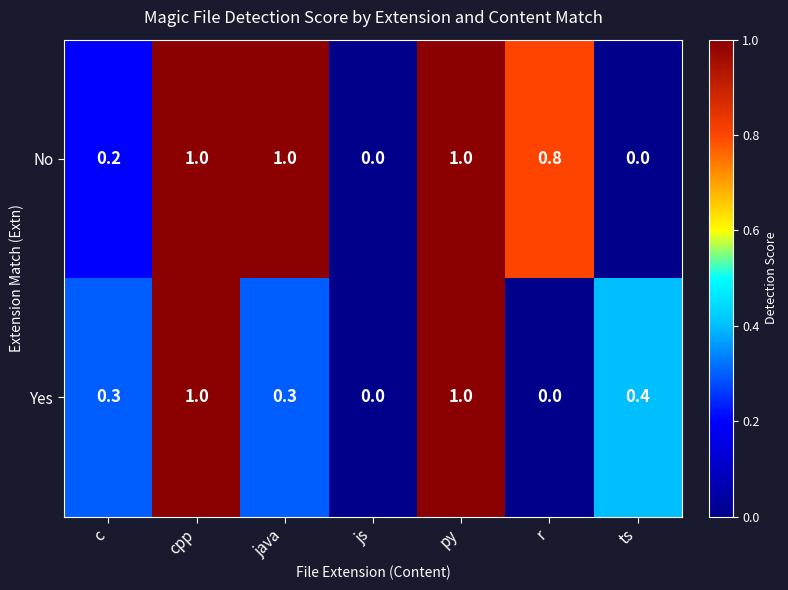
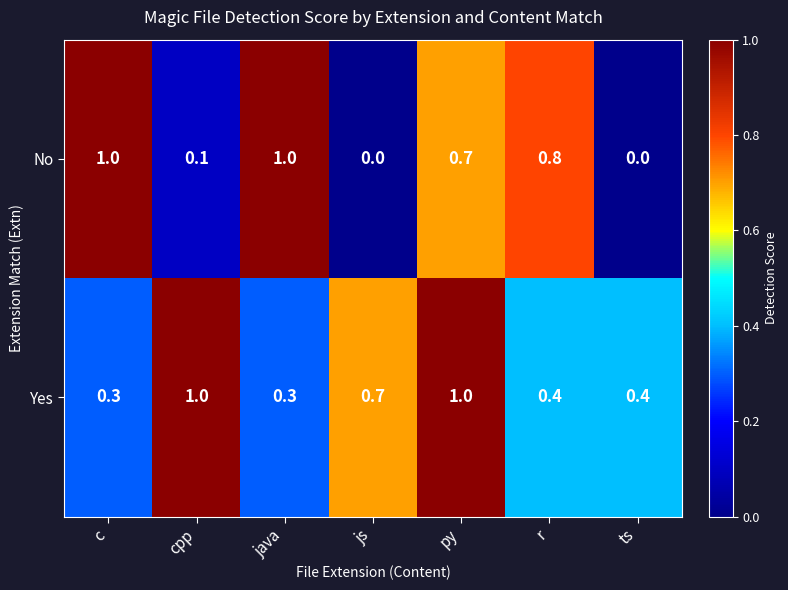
No, c: 0.2 -> 1.0
No, cpp: 1.0 -> 0.1
No, py: 1.0 -> 0.7
Yes, js: 0.0 -> 0.7
Yes, r: 0.0 -> 0.4
